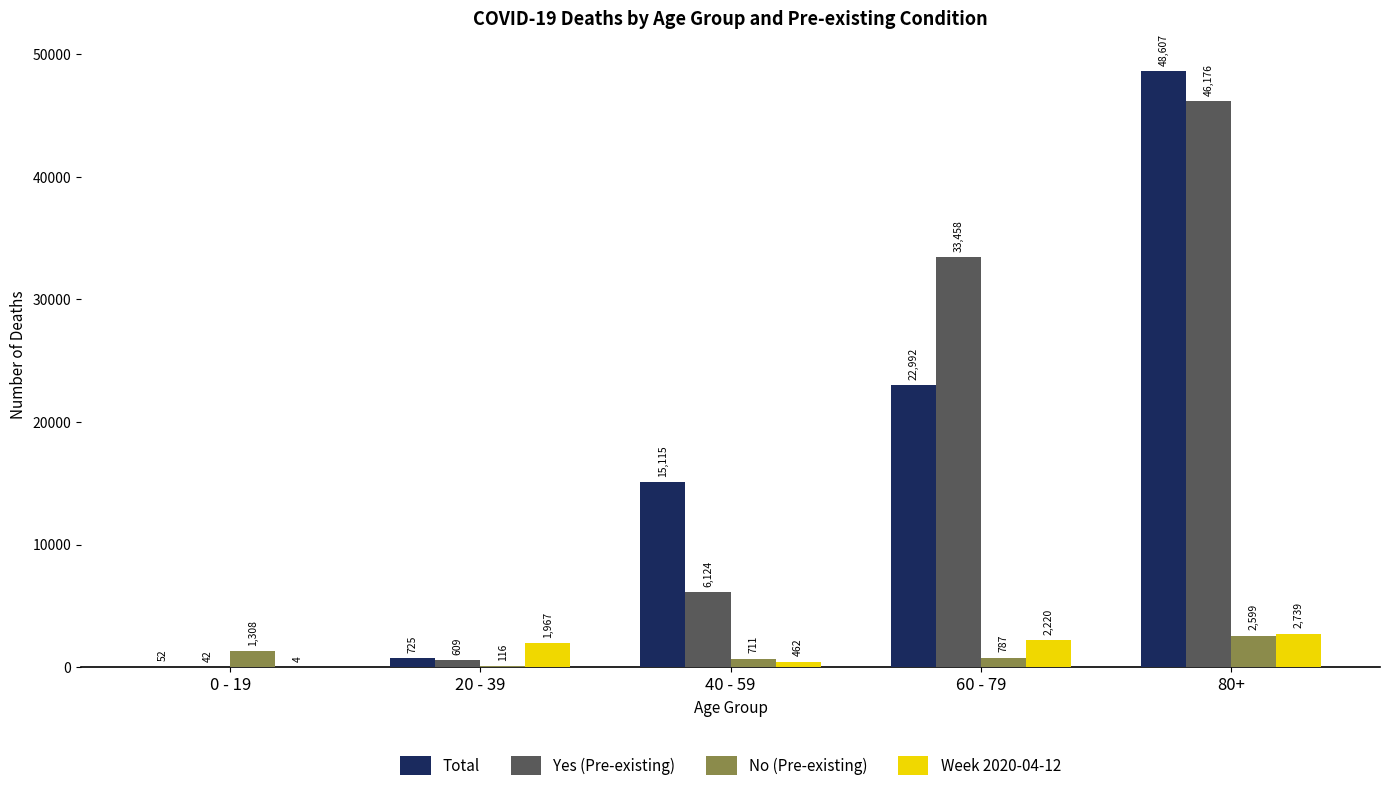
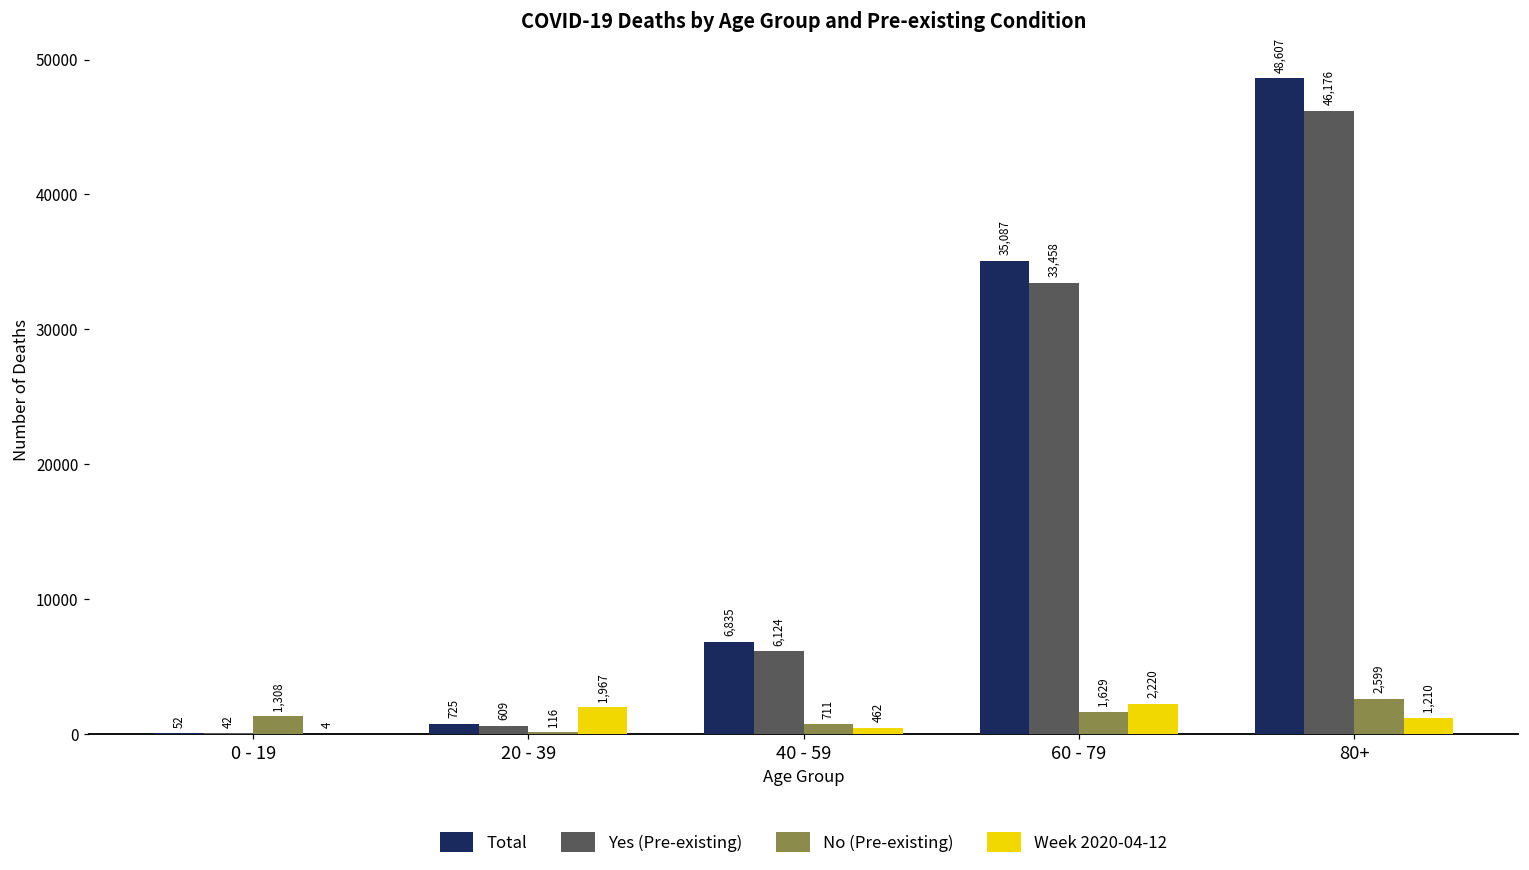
Total, 40 - 59: 15,115 -> 6,835
Total, 60 - 79: 22,992 -> 35,087
No (Pre-existing), 60 - 79: 787 -> 1,629
Week 2020-04-12, 80+: 2,739 -> 1,210
